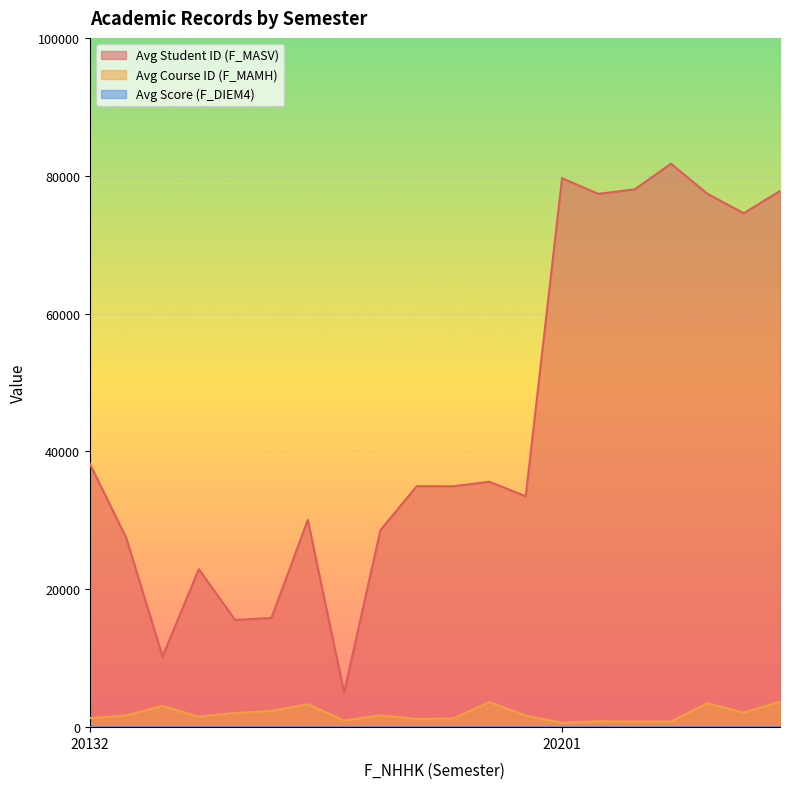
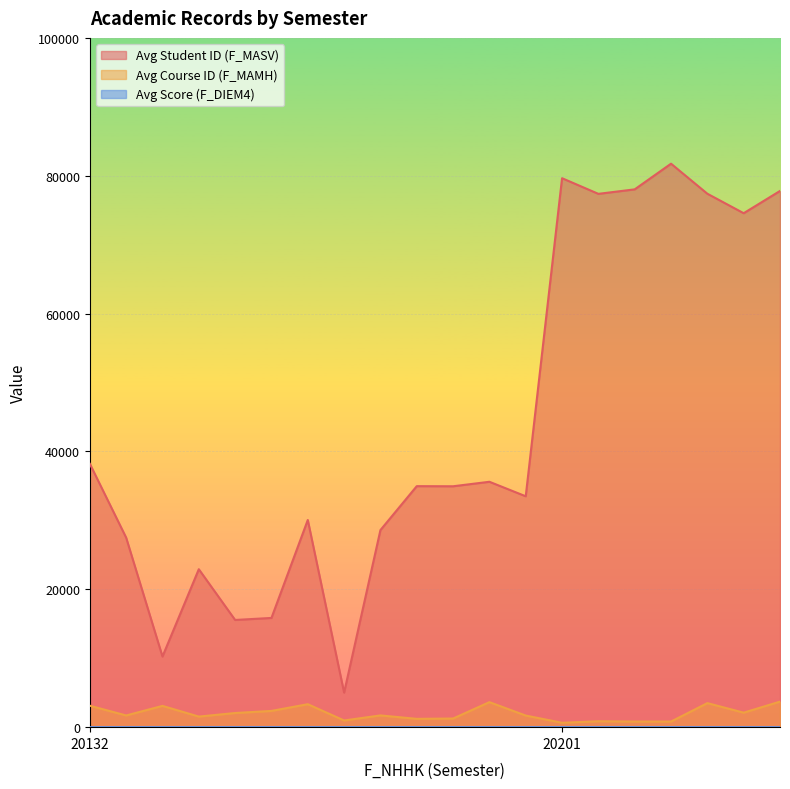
Avg Course ID (F_MAMH), 20132: 1000 -> 3000
